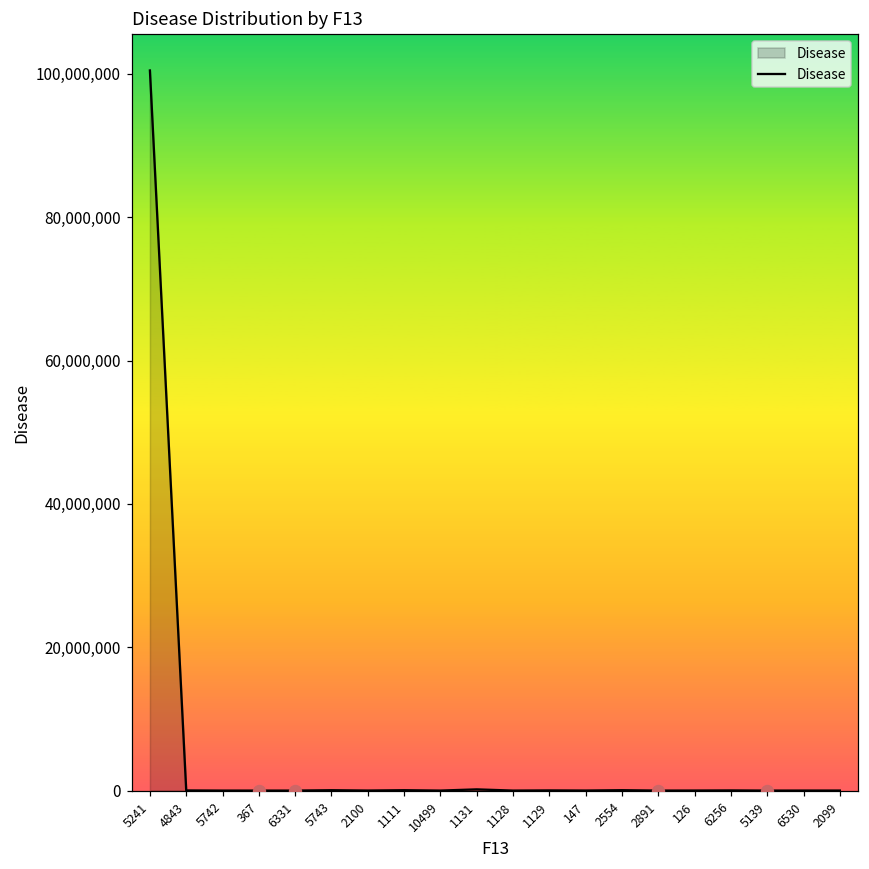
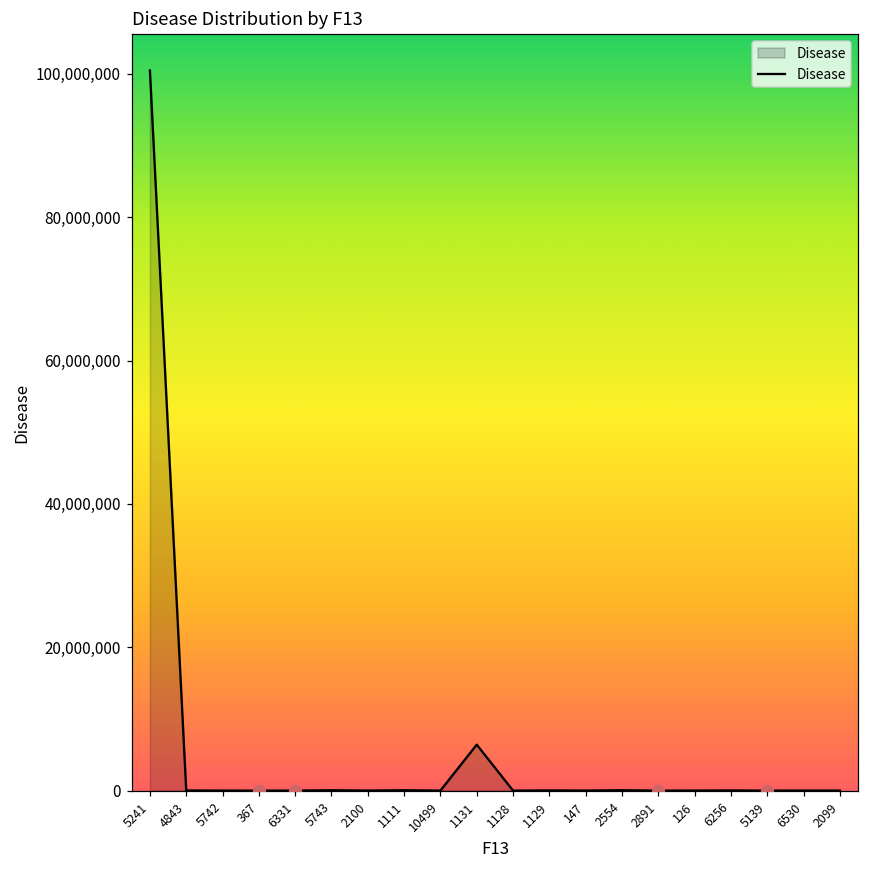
Disease, 1131: 0 -> 6,000,000
